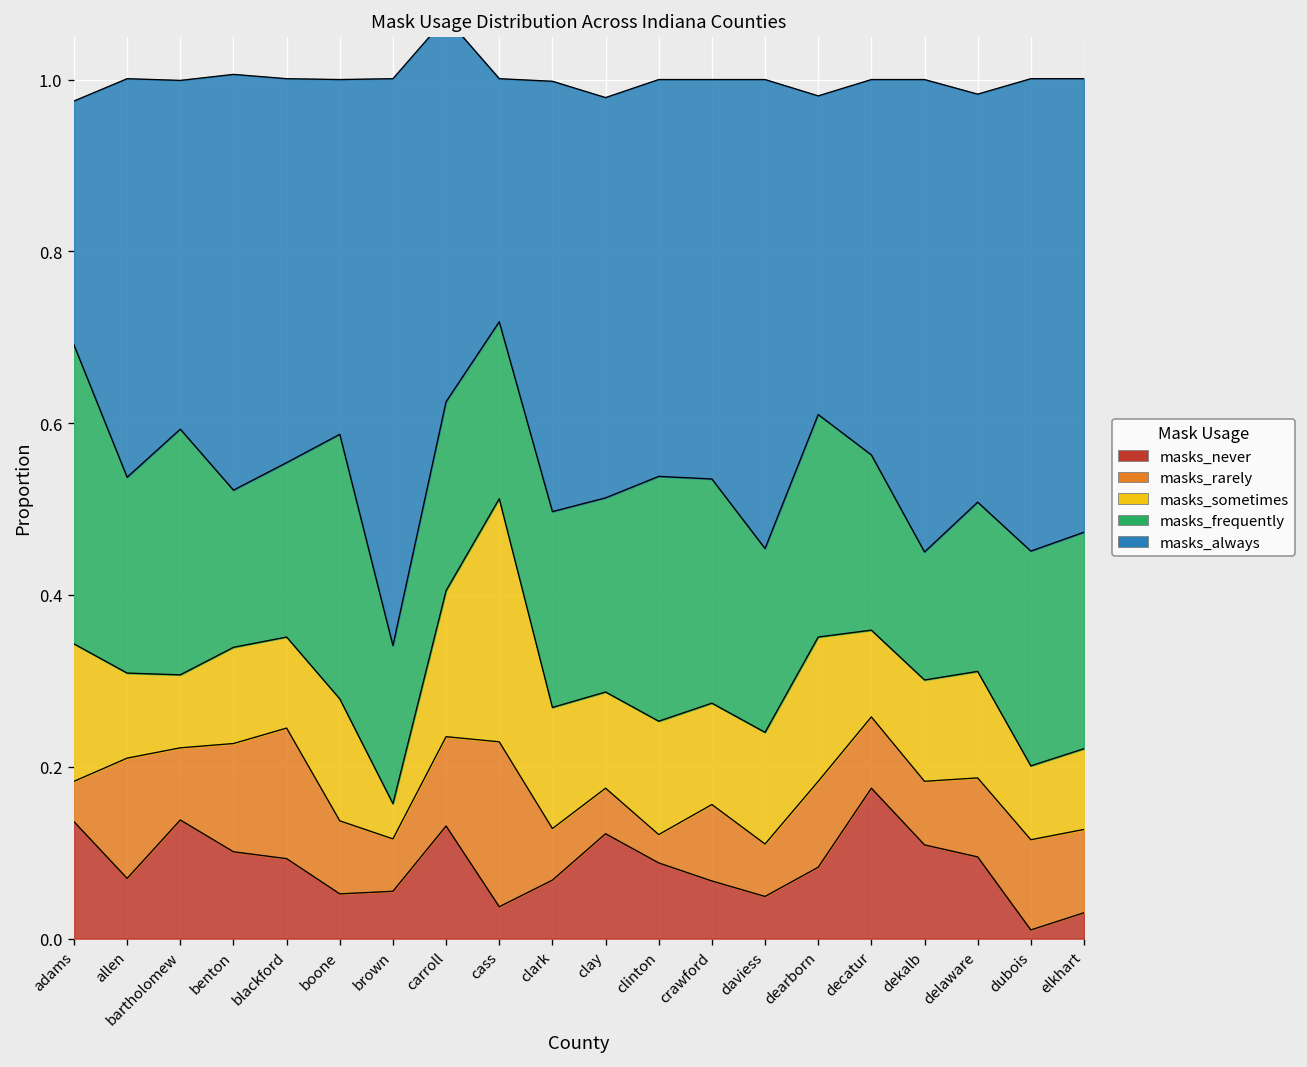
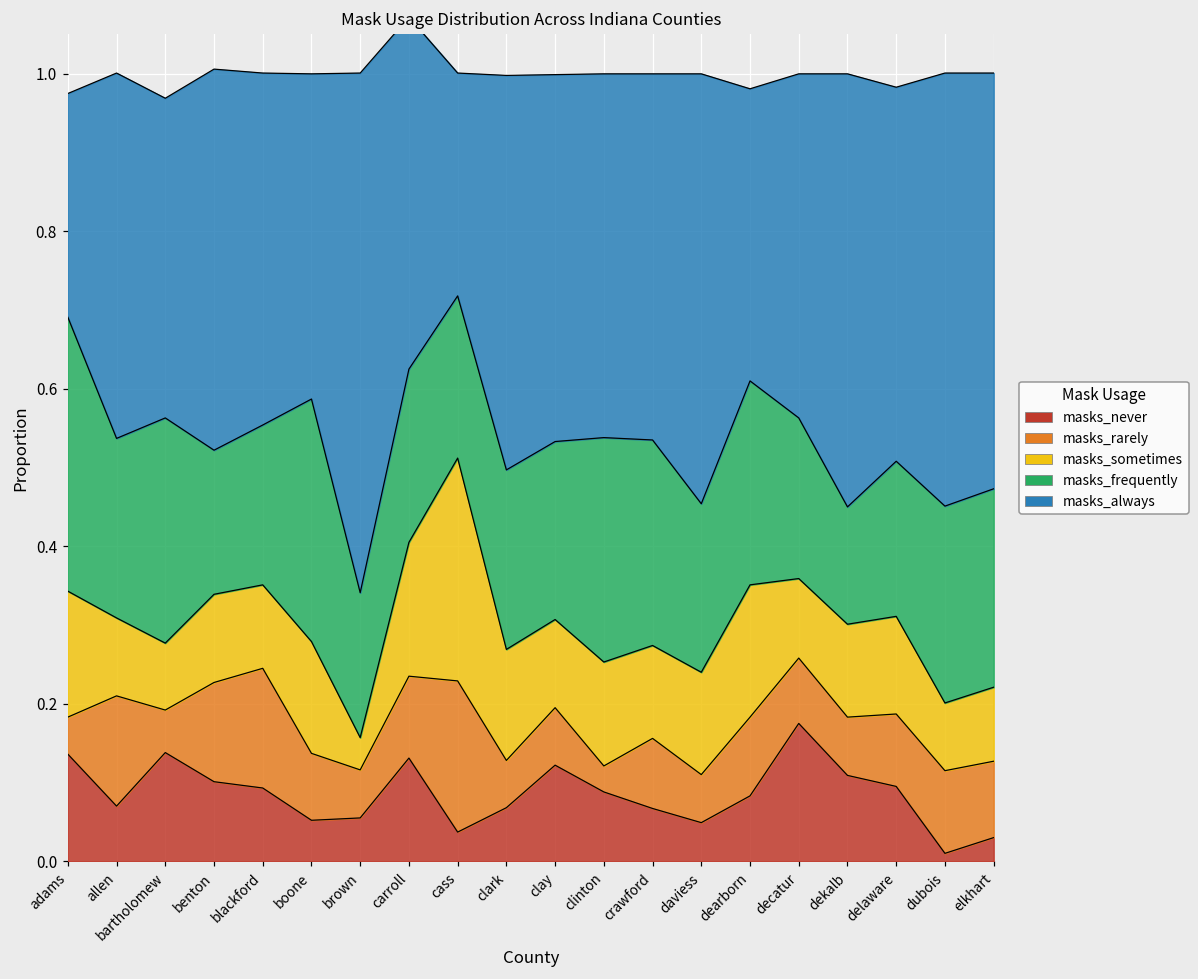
masks_rarely, bartholomew: 0.08 -> 0.05
masks_rarely, clay: 0.05 -> 0.07
